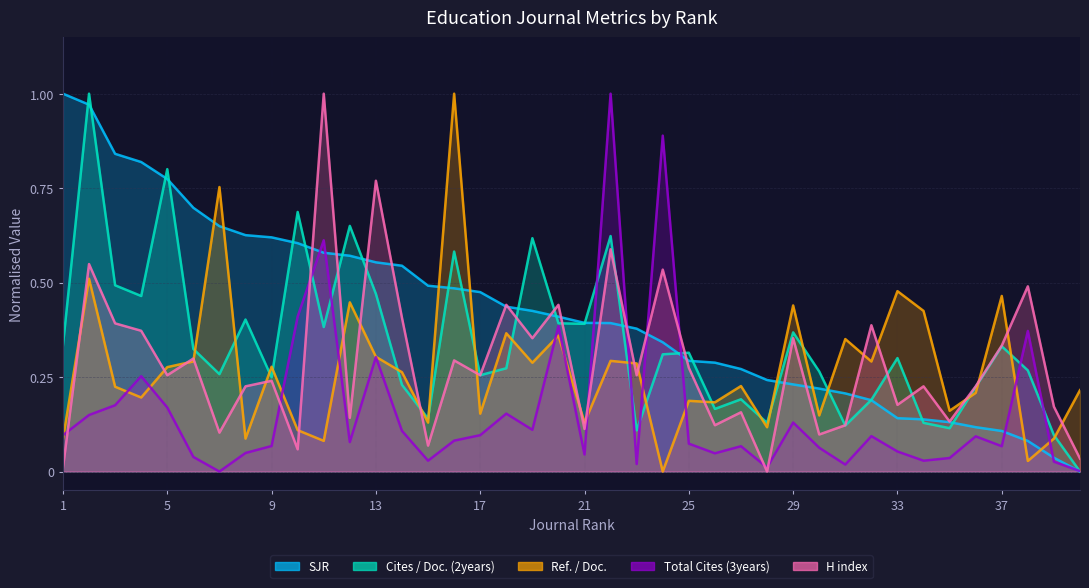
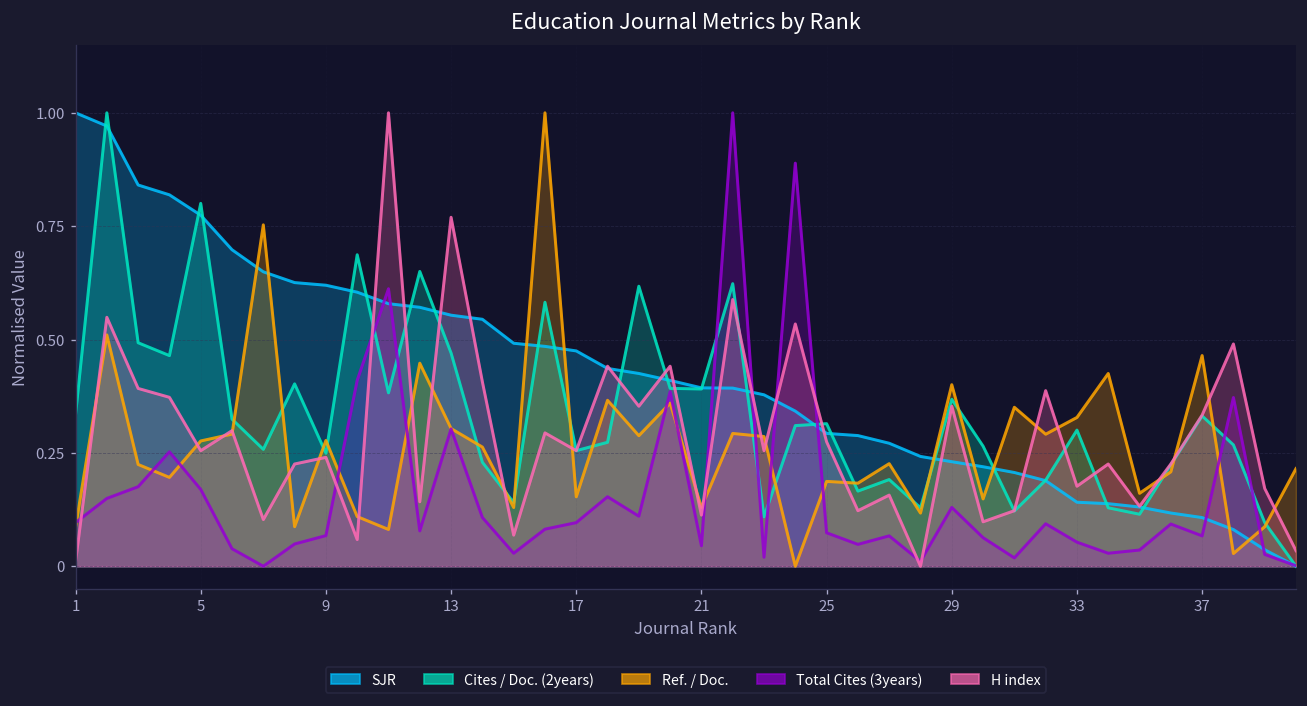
Ref. / Doc., 29: 0.44 -> 0.40
Ref. / Doc., 33: 0.48 -> 0.33
